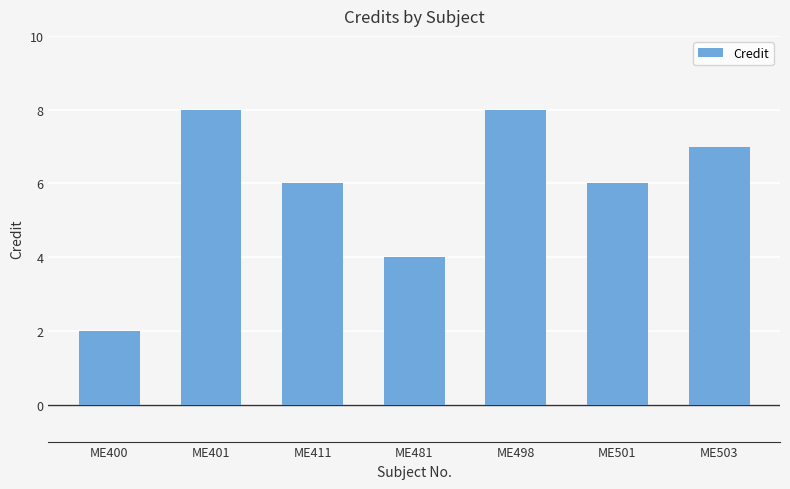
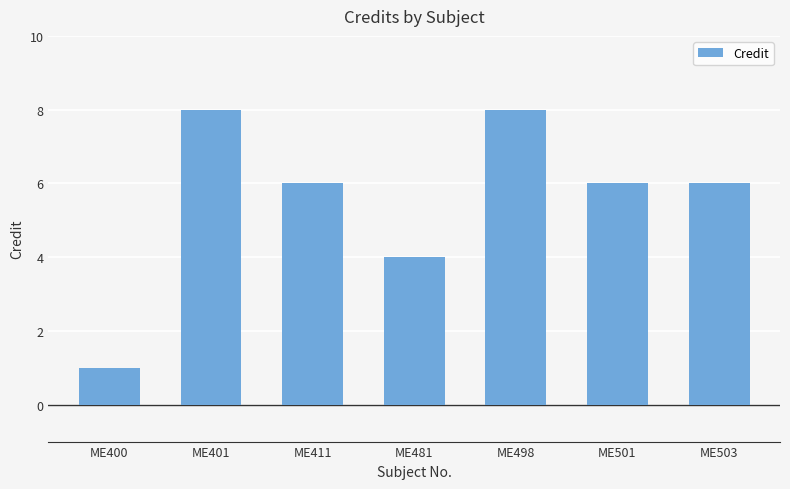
ME400: 2 -> 1
ME503: 7 -> 6
